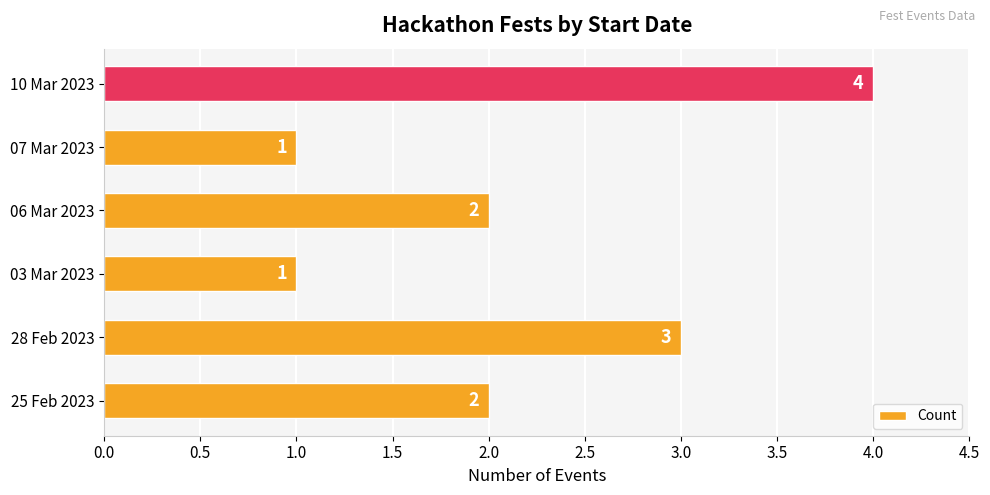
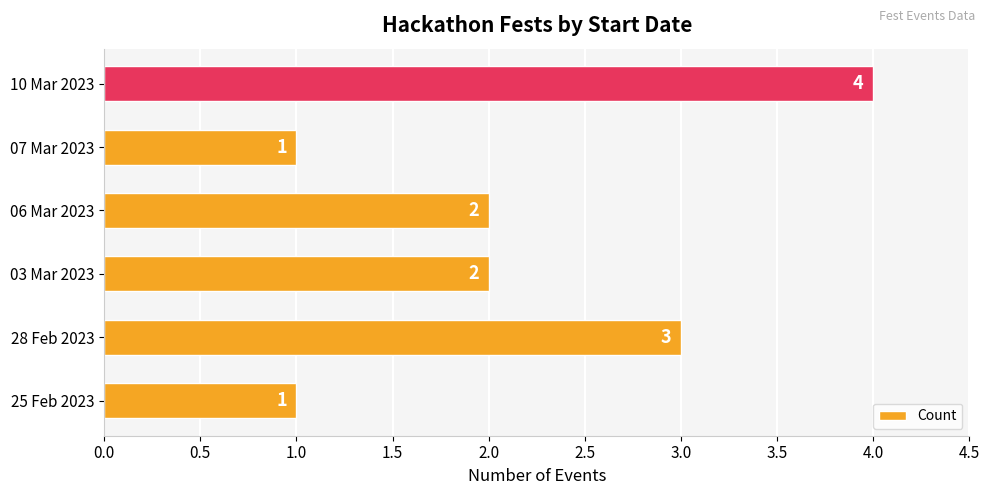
03 Mar 2023: 1 -> 2
25 Feb 2023: 2 -> 1
